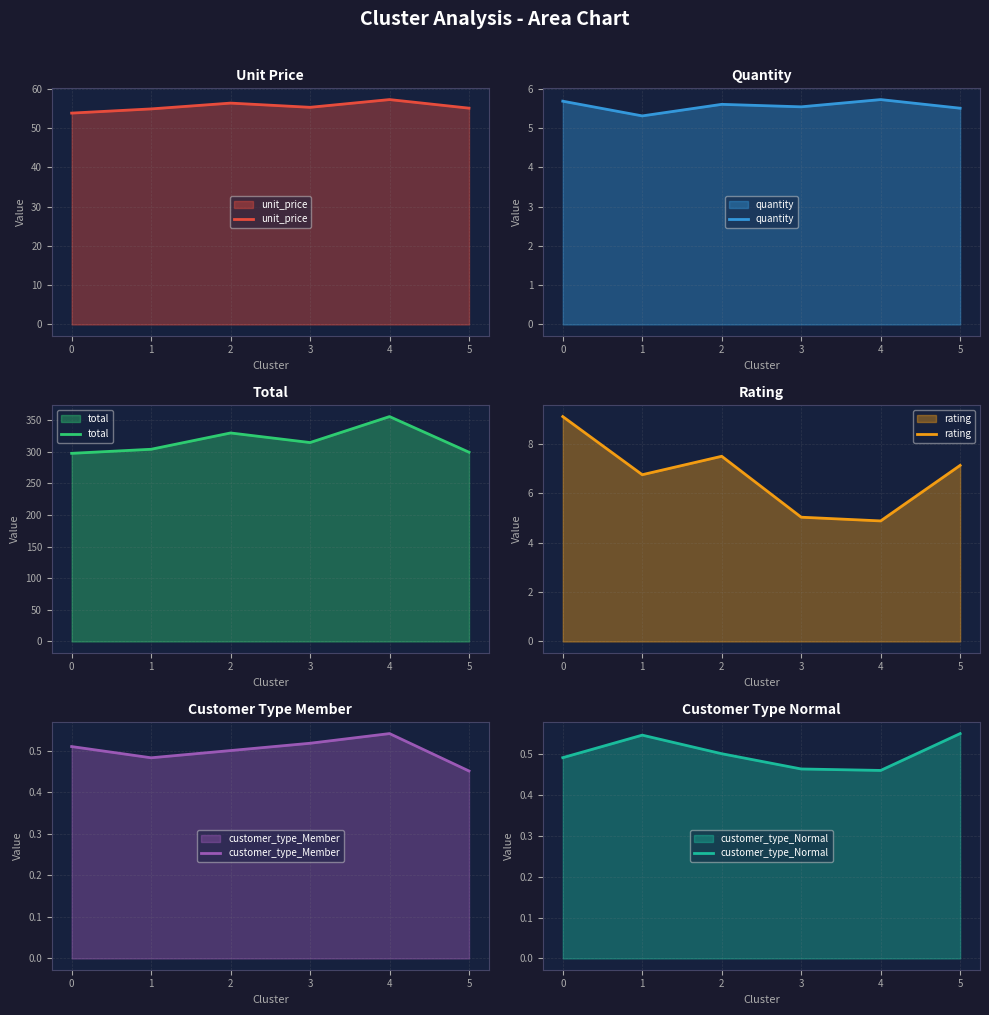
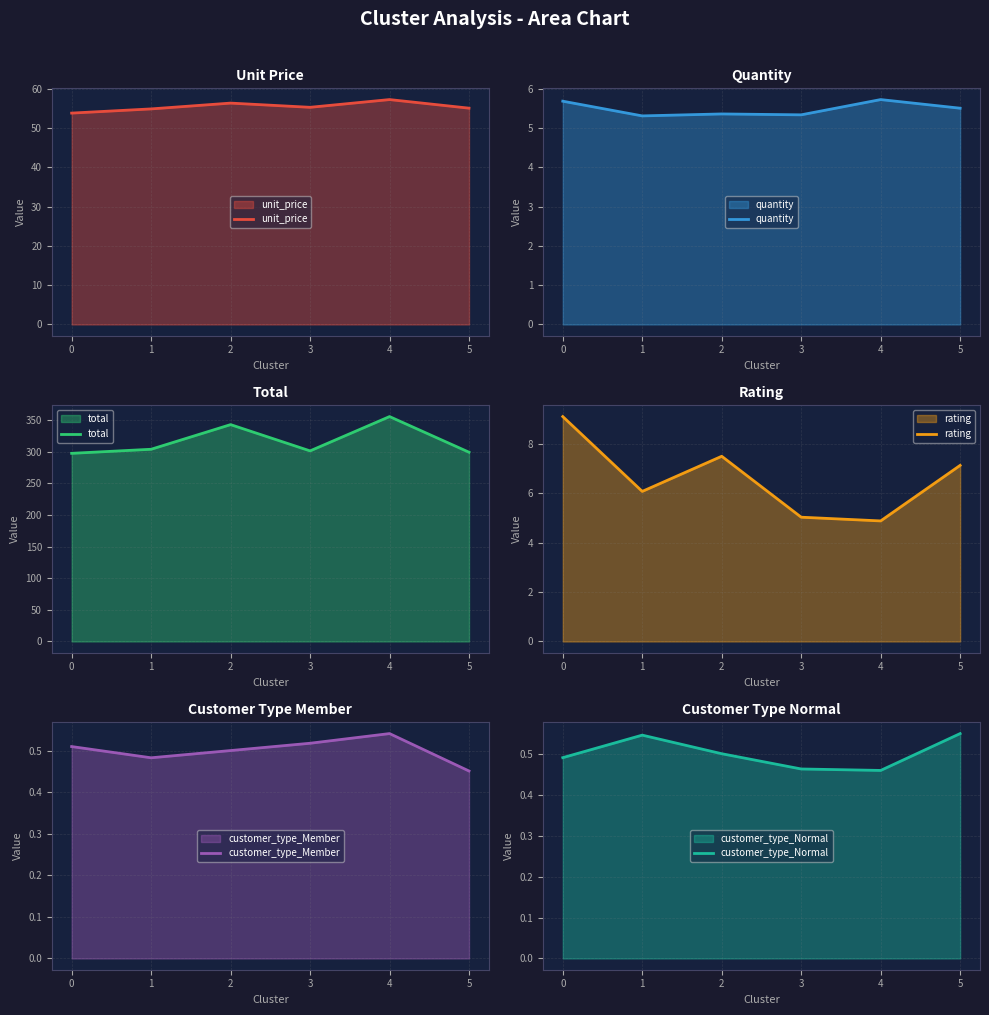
Quantity, 2: 5.6 -> 5.4
Quantity, 3: 5.5 -> 5.3
Total, 2: 330 -> 340
Total, 3: 310 -> 300
Rating, 1: 6.7 -> 6.1
